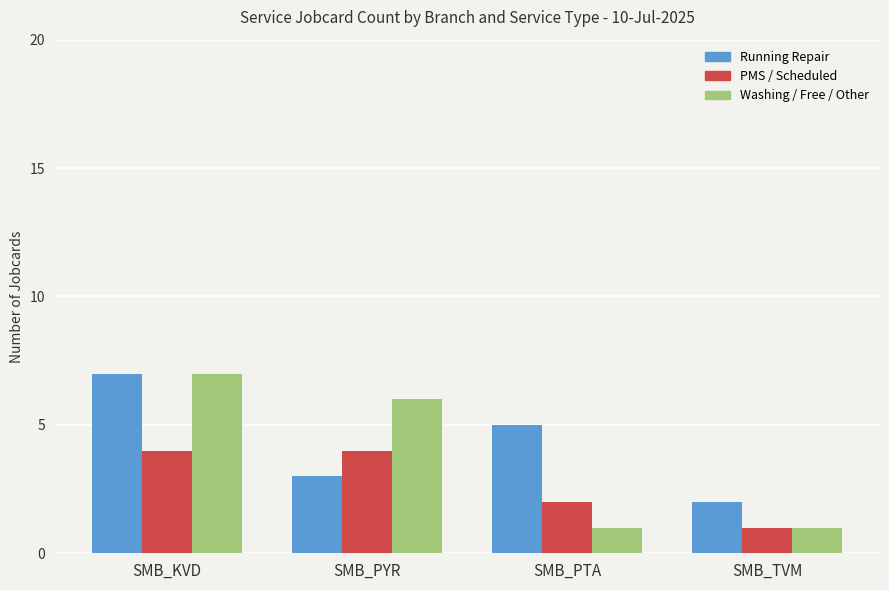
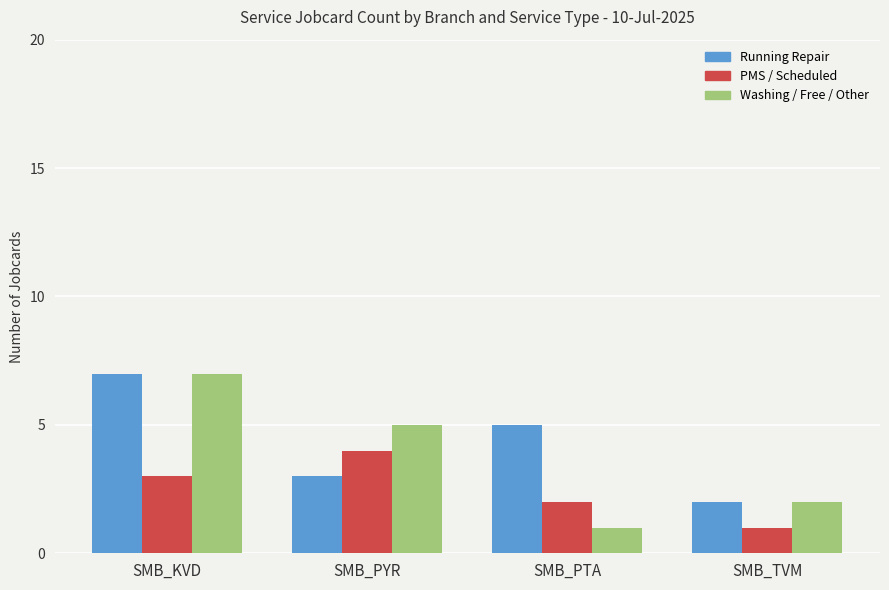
PMS / Scheduled, SMB_KVD: 4 -> 3
Washing / Free / Other, SMB_PYR: 6 -> 5
Washing / Free / Other, SMB_TVM: 1 -> 2
